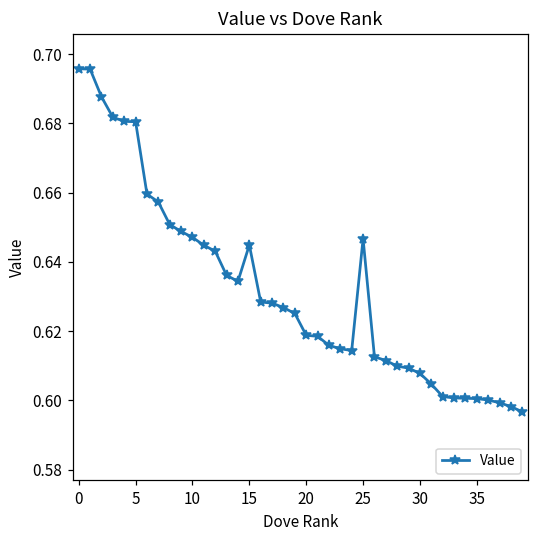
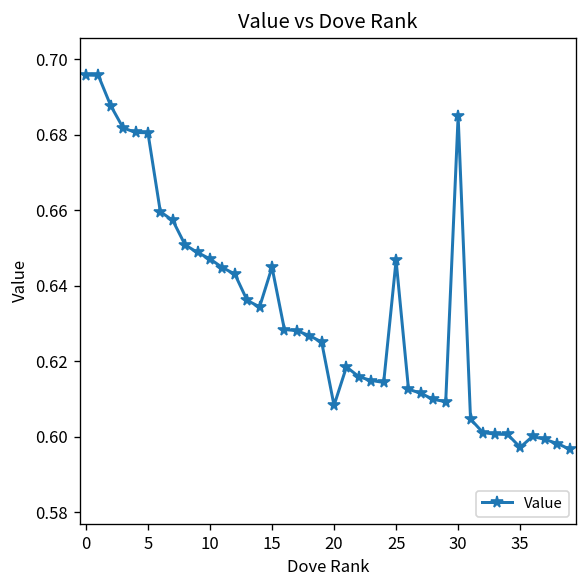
20: 0.619 -> 0.608
30: 0.608 -> 0.685
35: 0.601 -> 0.597
